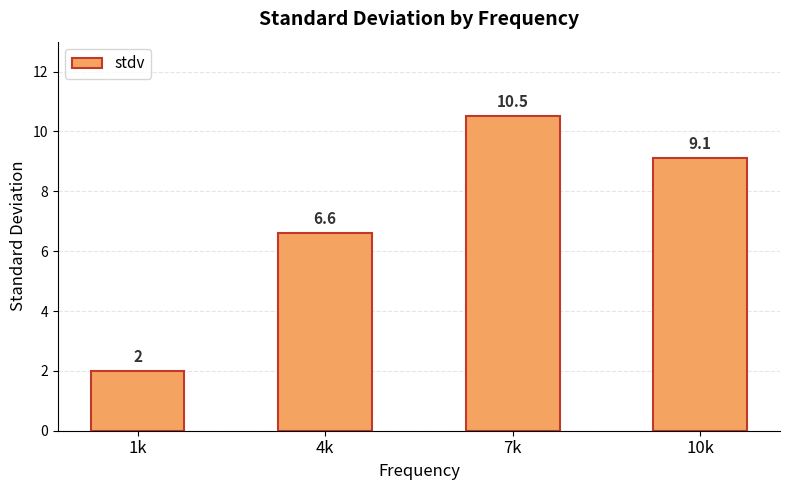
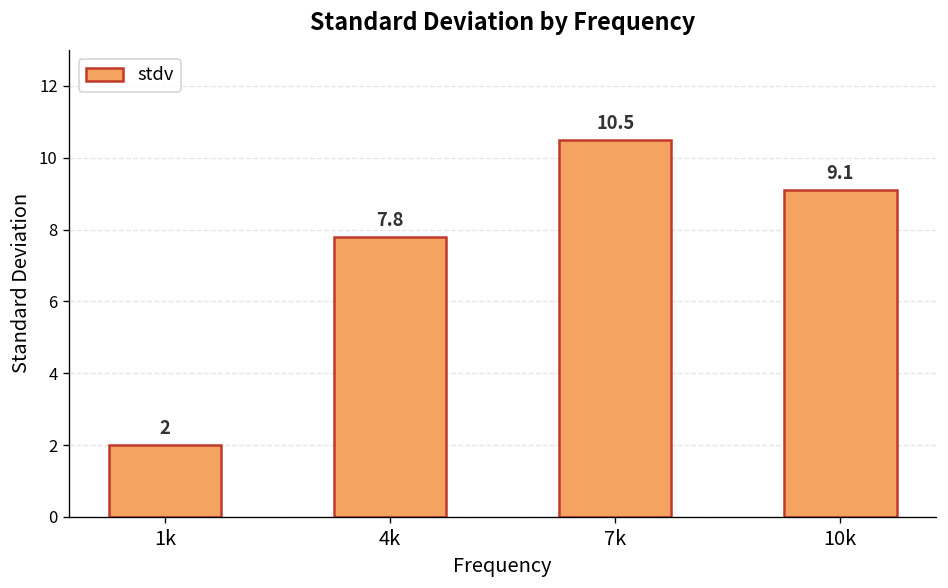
4k: 6.6 -> 7.8
